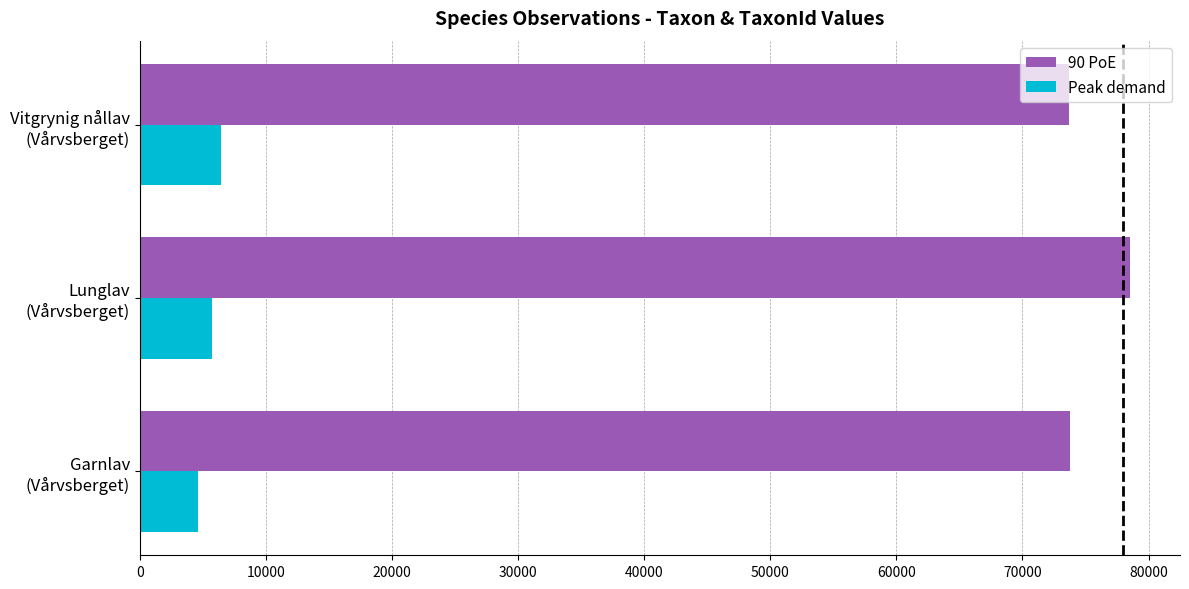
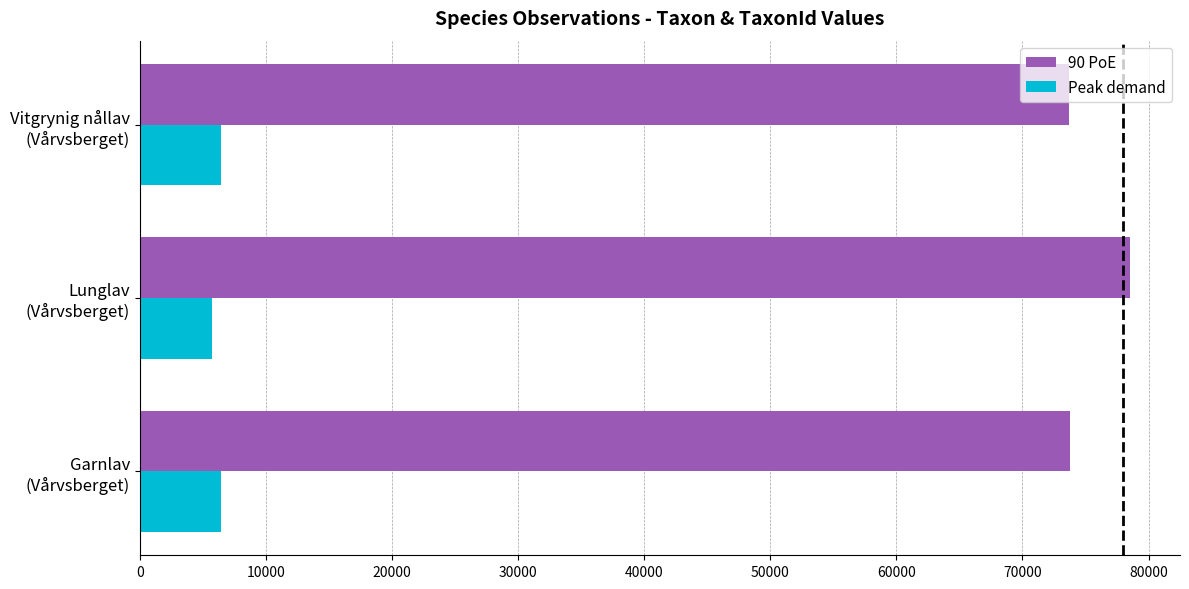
Peak demand, Garnlav (Vårvsberget): 4600 -> 6400
